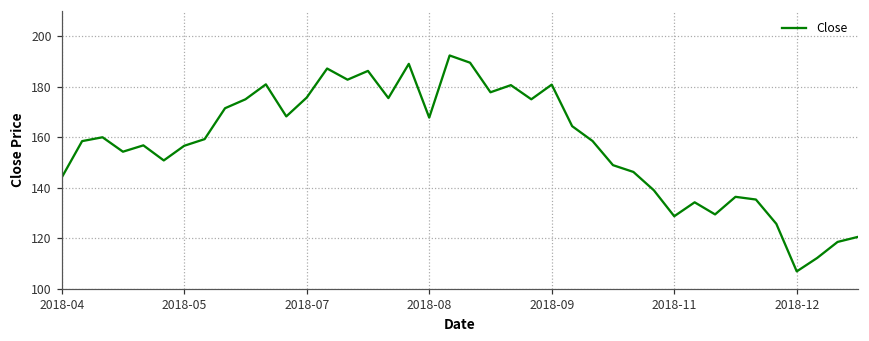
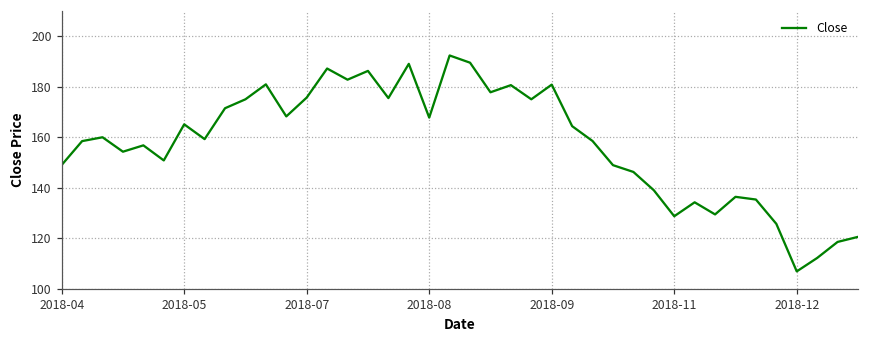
2018-04: 144 -> 149
2018-05: 157 -> 165
